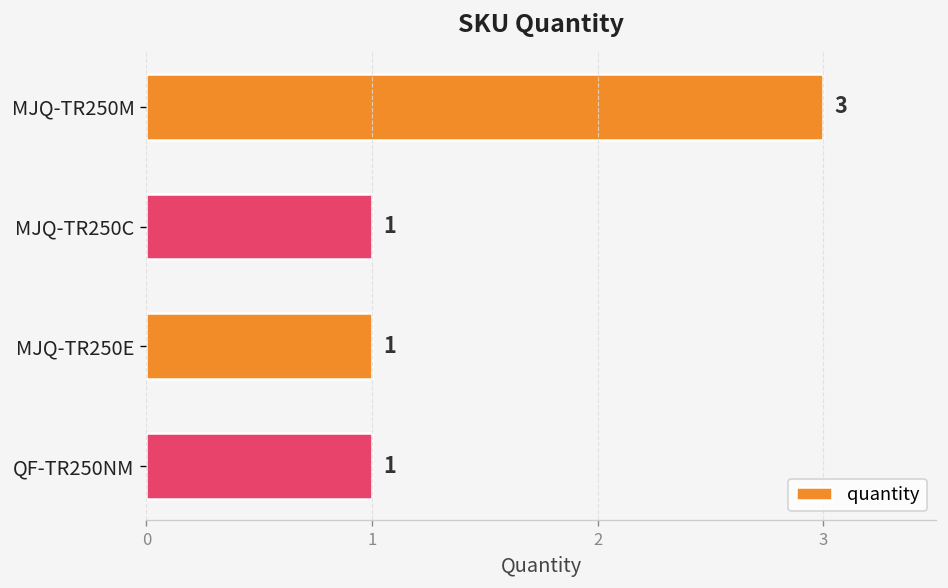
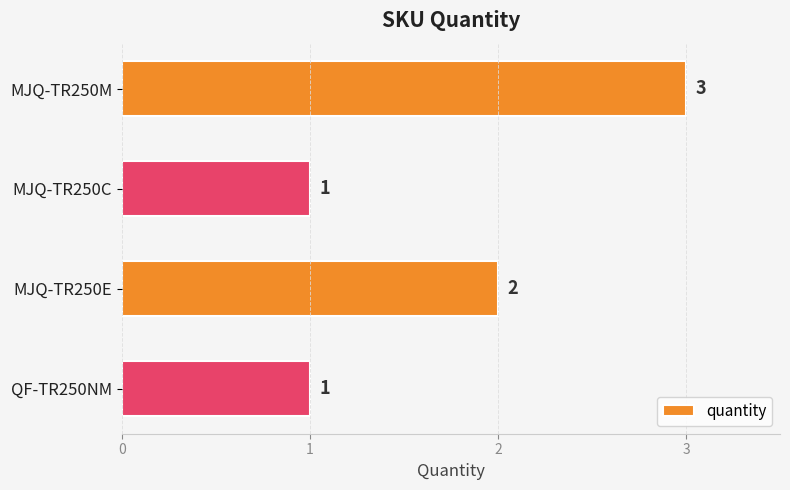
MJQ-TR250E: 1 -> 2
